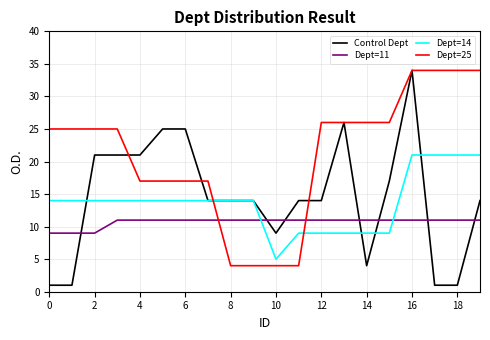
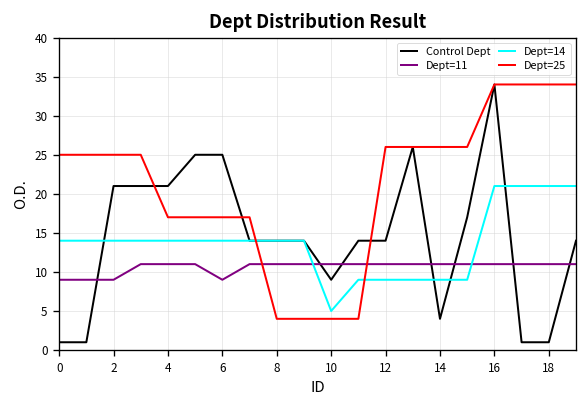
Dept=11, 6: 11 -> 9
